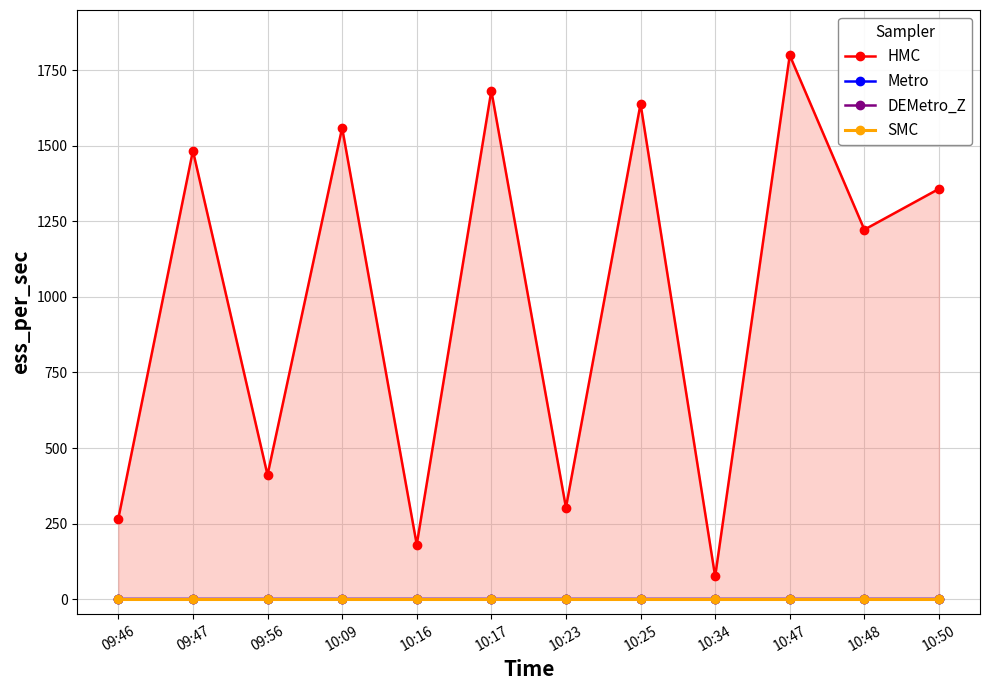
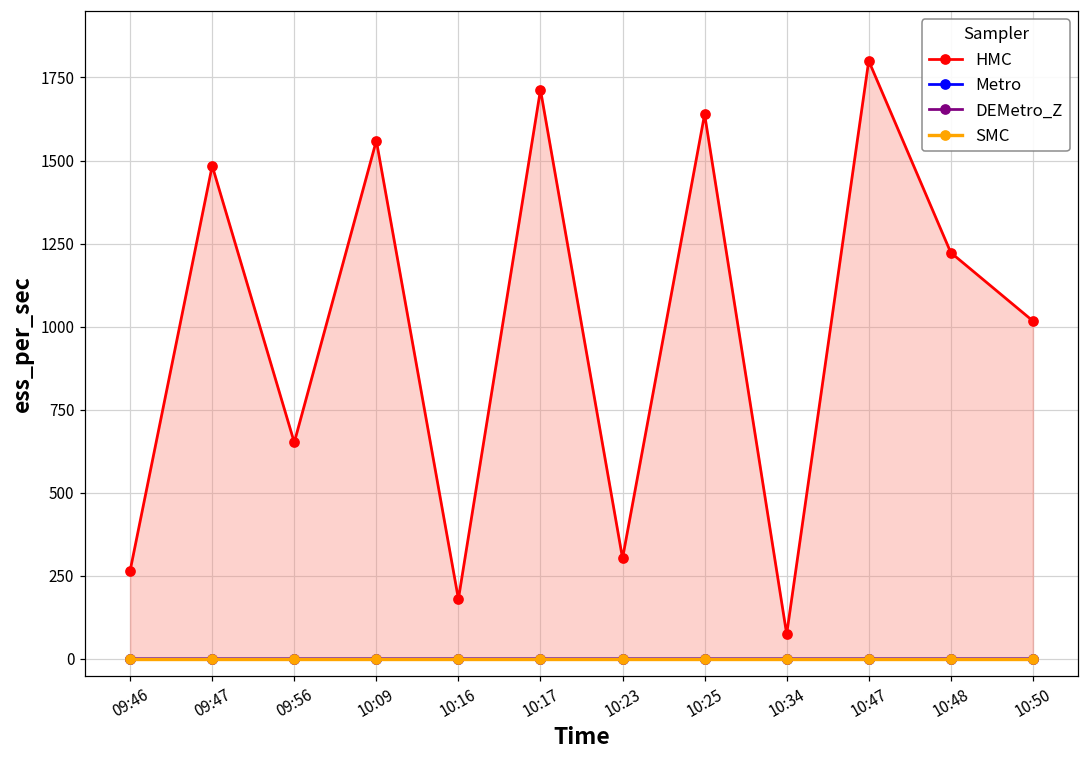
HMC, 09:56: 410 -> 650
HMC, 10:17: 1680 -> 1710
HMC, 10:50: 1360 -> 1020
